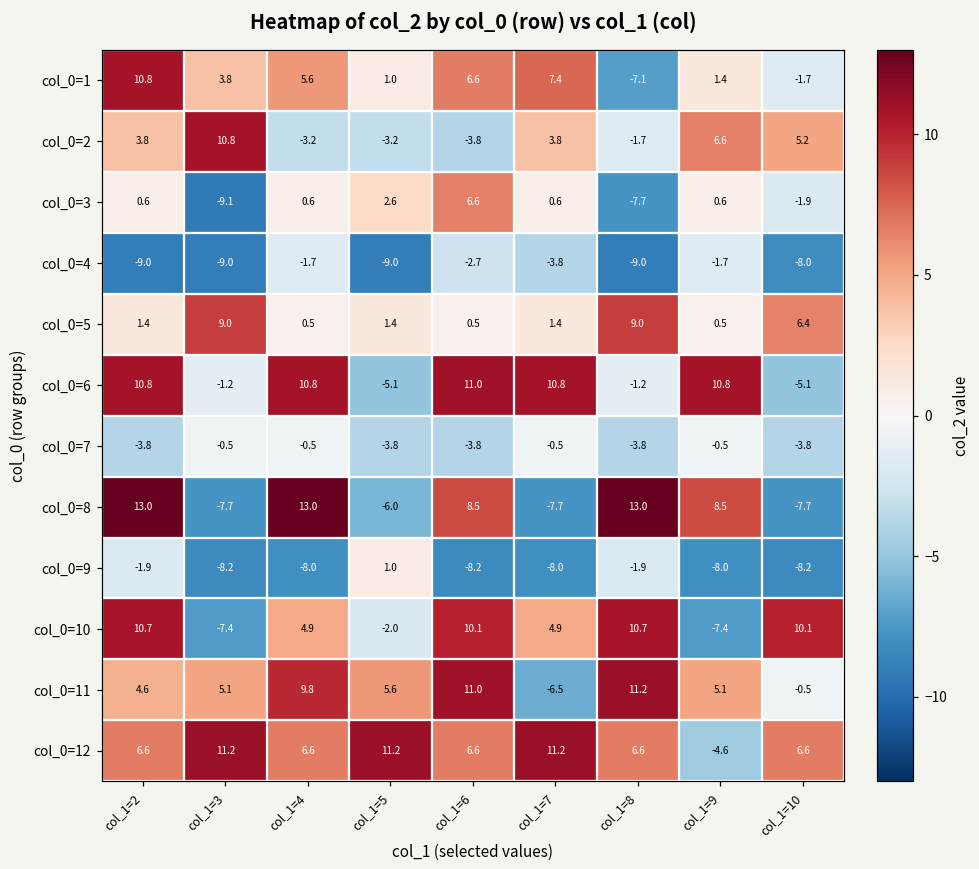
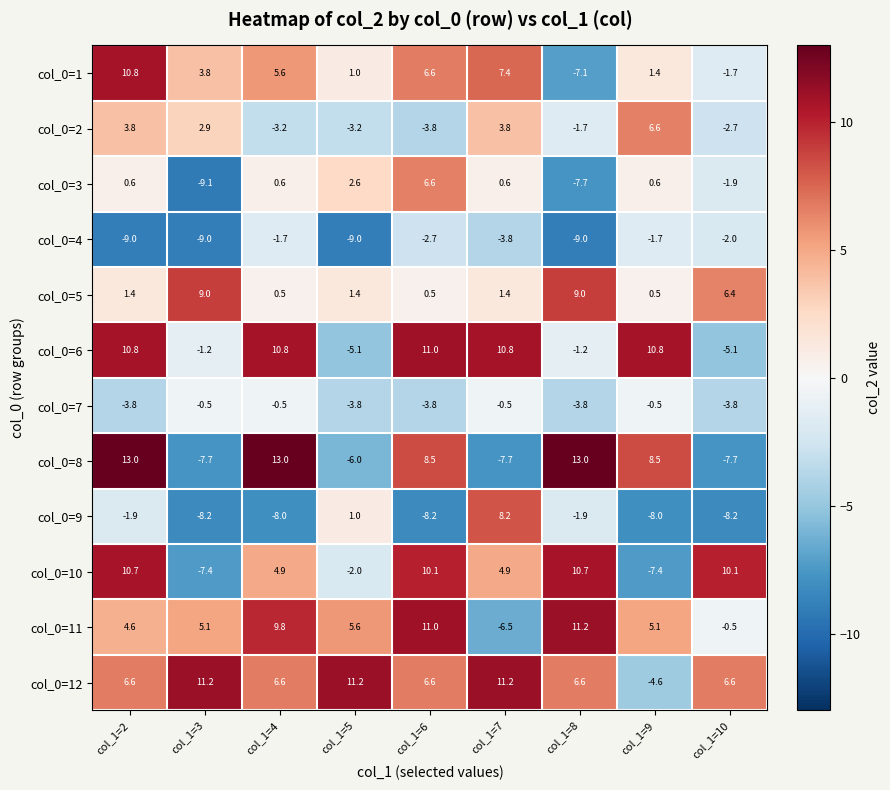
col_0=2, col_1=3: 10.8 -> 2.9
col_0=2, col_1=10: 5.2 -> -2.7
col_0=4, col_1=10: -8.0 -> -2.0
col_0=9, col_1=7: -8.0 -> 8.2
